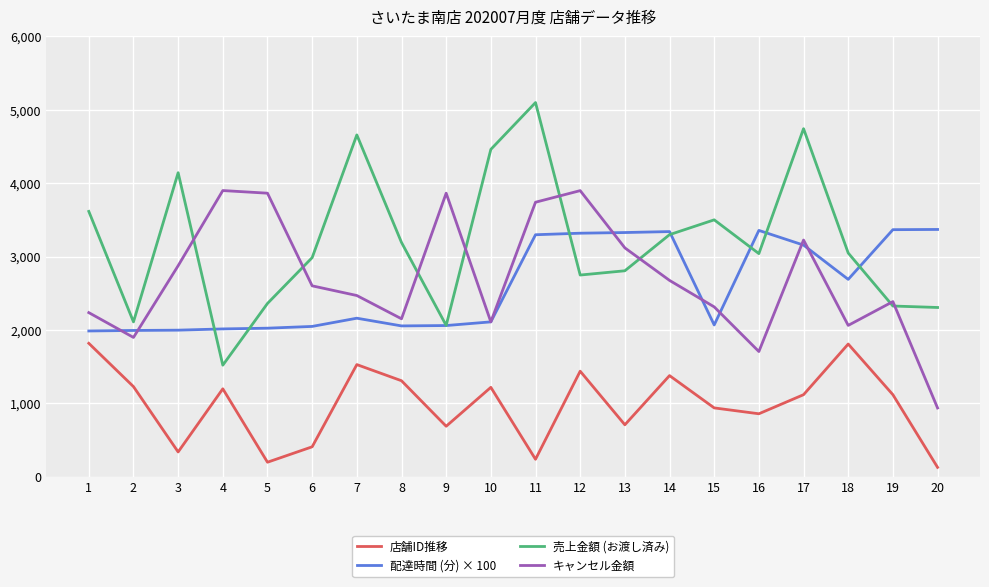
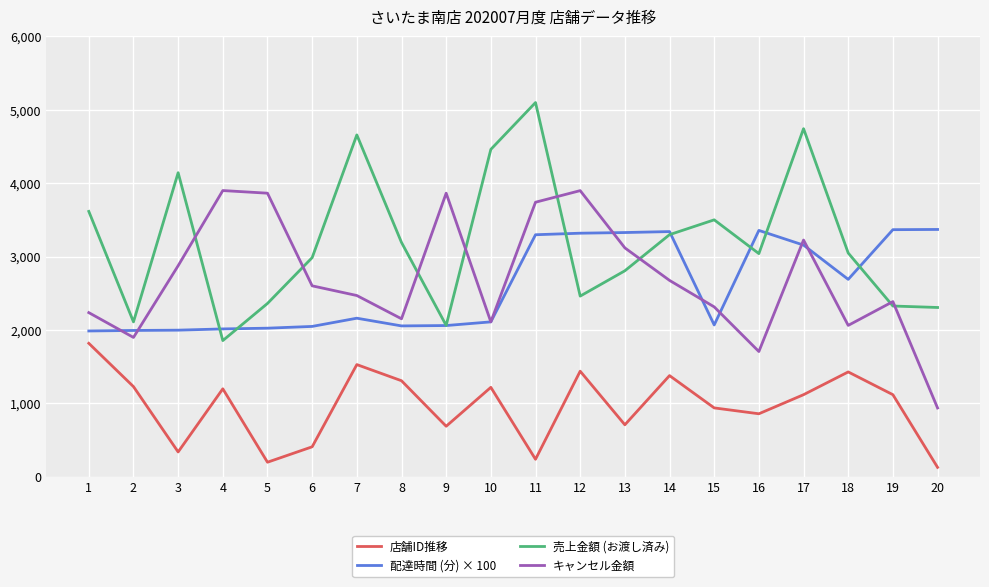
売上金額 (お渡し済み), 4: 1,500 -> 1,900
売上金額 (お渡し済み), 12: 2,800 -> 2,500
店舗ID推移, 18: 1,800 -> 1,400
